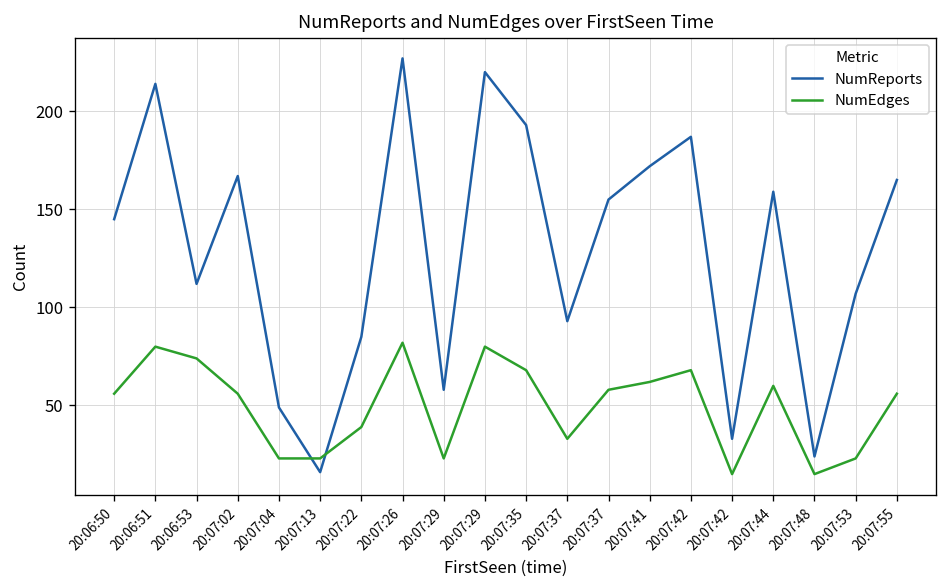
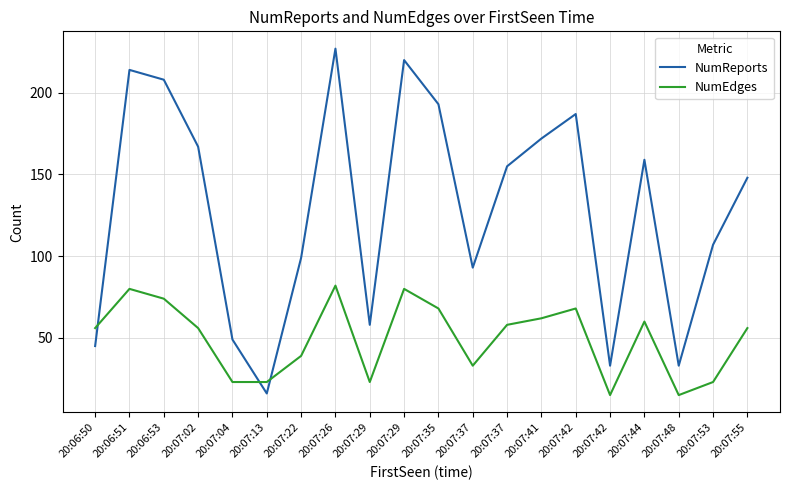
NumReports, 20:06:50: 145 -> 45
NumReports, 20:06:53: 112 -> 208
NumReports, 20:07:22: 85 -> 99
NumReports, 20:07:48: 24 -> 33
NumReports, 20:07:55: 165 -> 148
